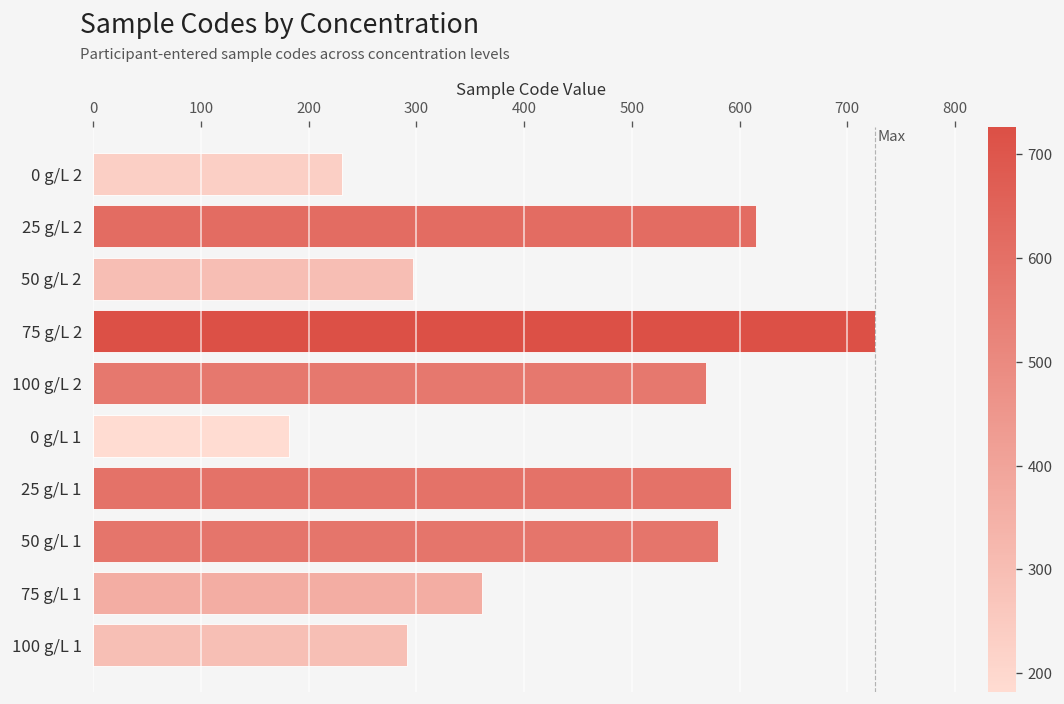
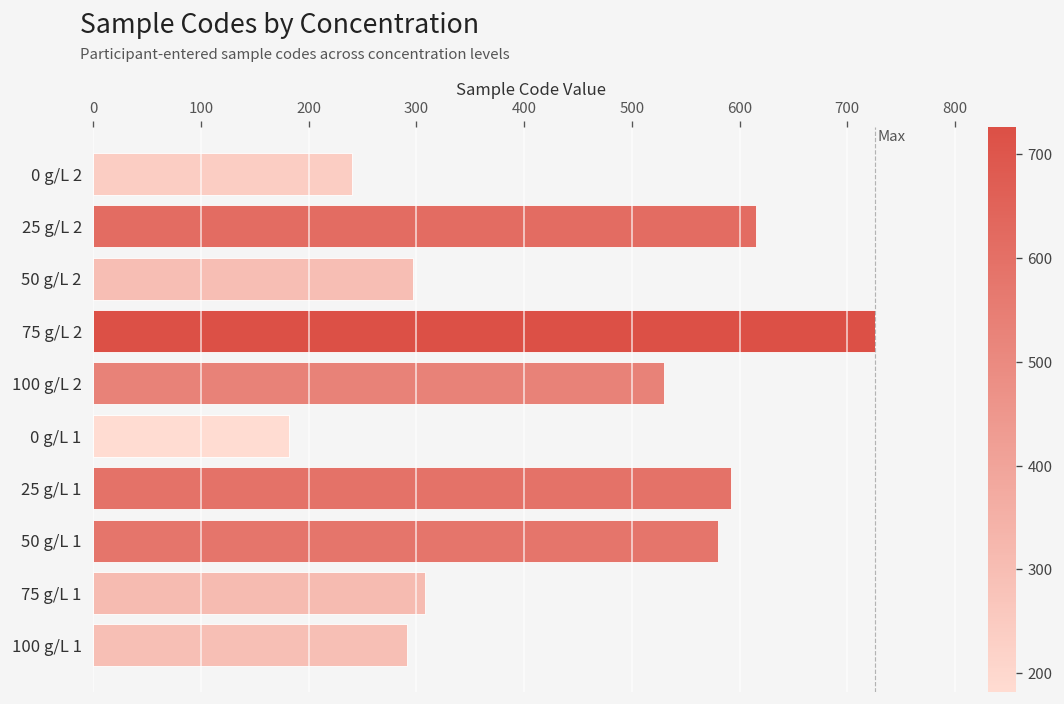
0 g/L 2: 230 -> 240
100 g/L 2: 570 -> 530
75 g/L 1: 360 -> 310
